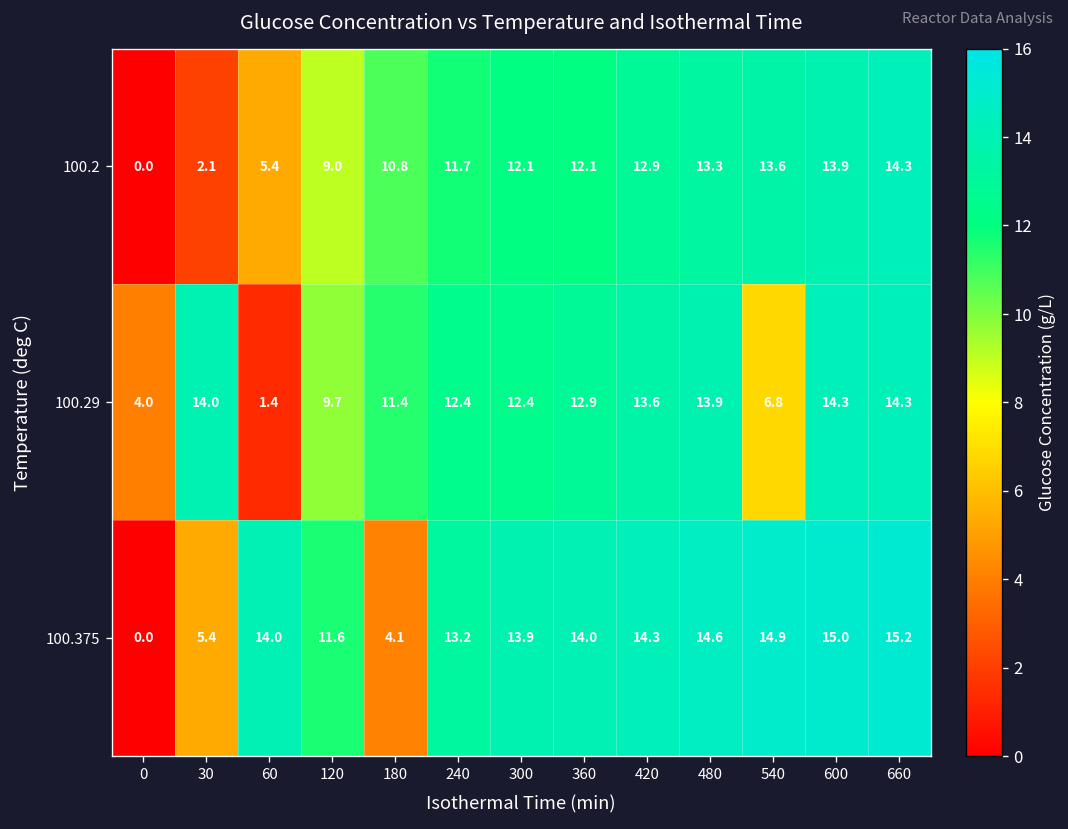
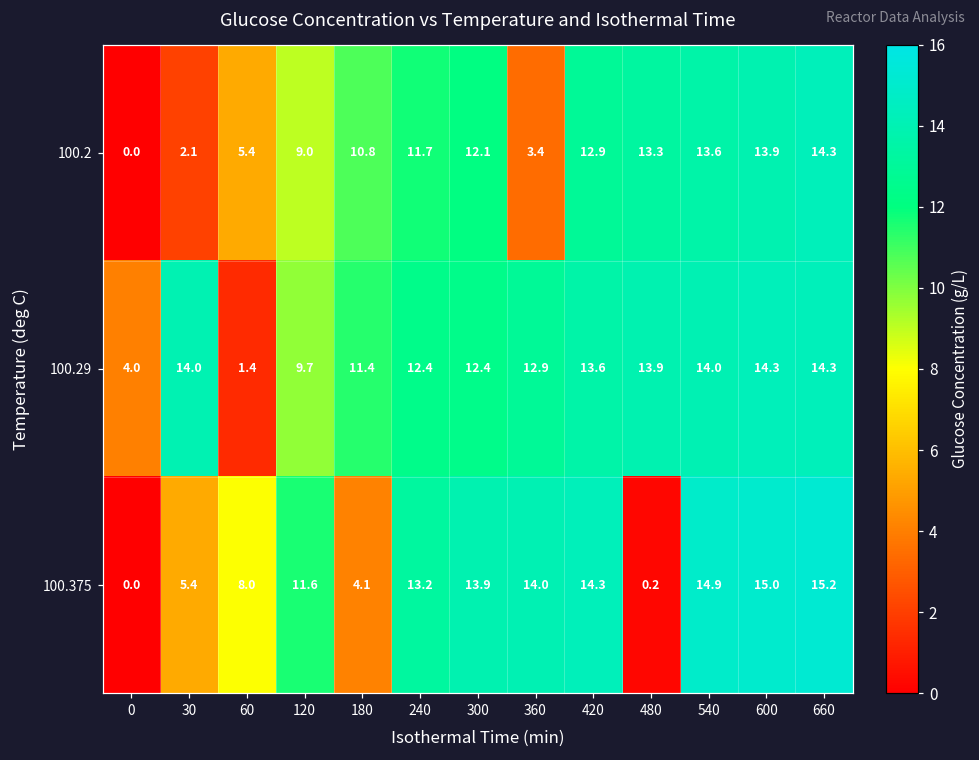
100.2, 360: 12.1 -> 3.4
100.29, 540: 6.8 -> 14.0
100.375, 60: 14.0 -> 8.0
100.375, 480: 14.6 -> 0.2
